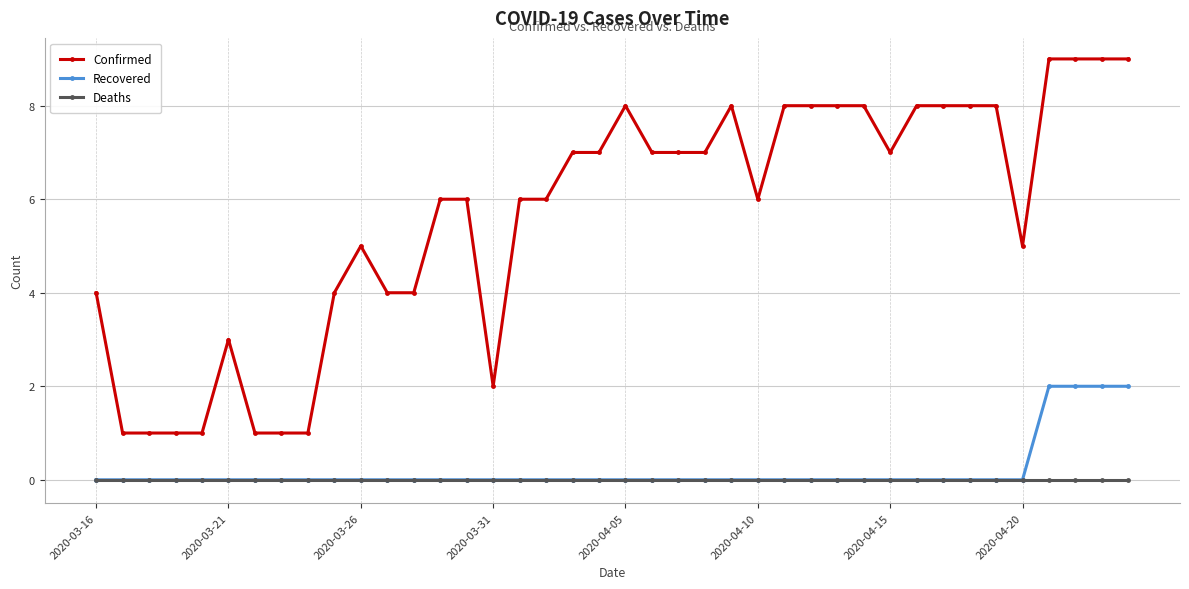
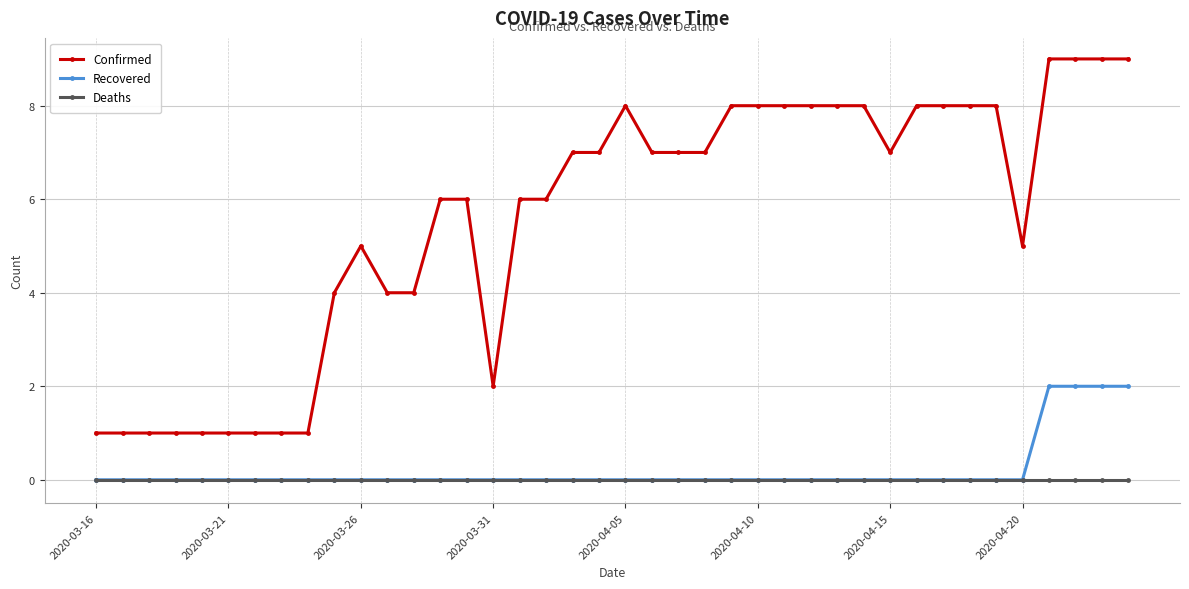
Confirmed, 2020-03-16: 4 -> 1
Confirmed, 2020-03-21: 3 -> 1
Confirmed, 2020-04-10: 6 -> 8
